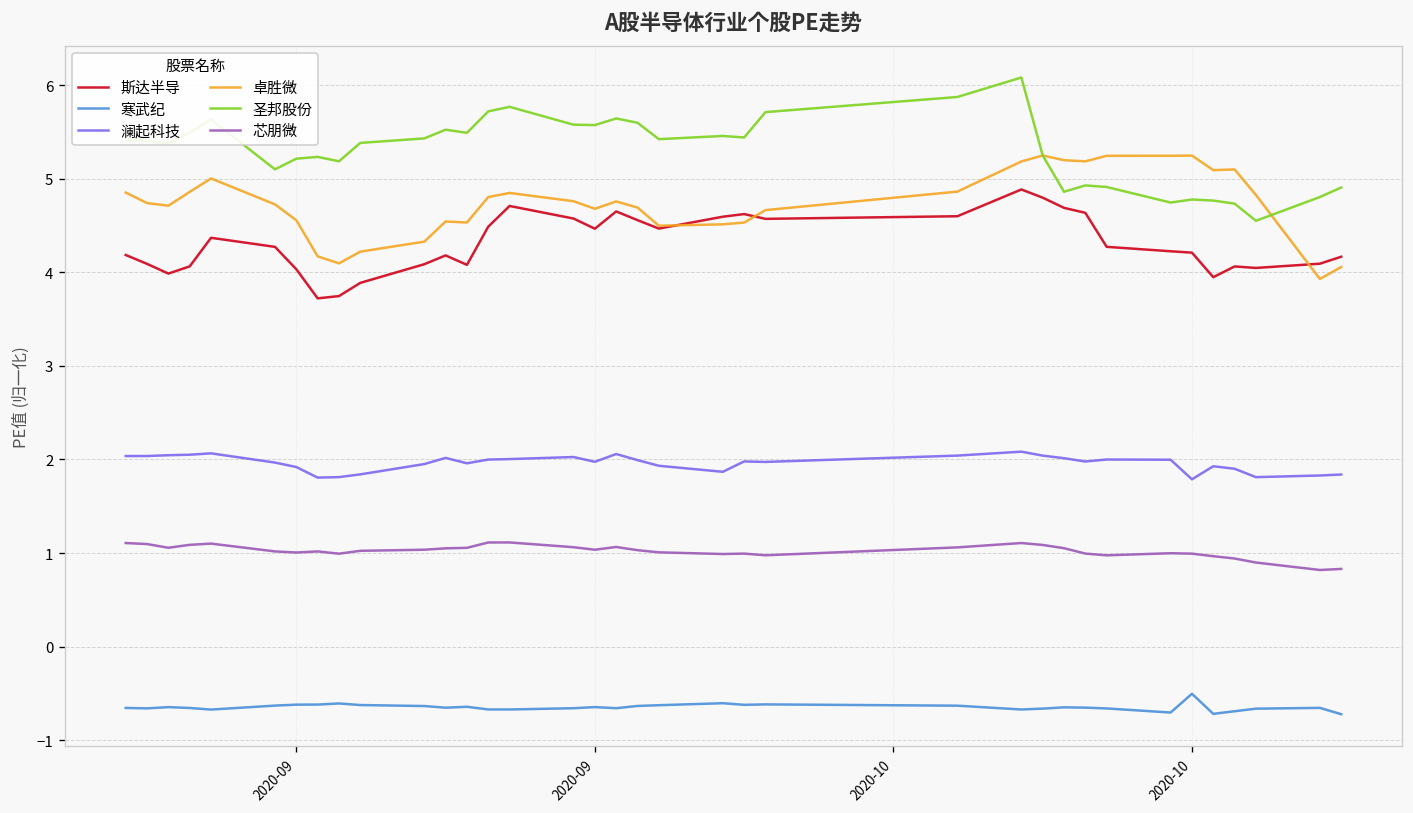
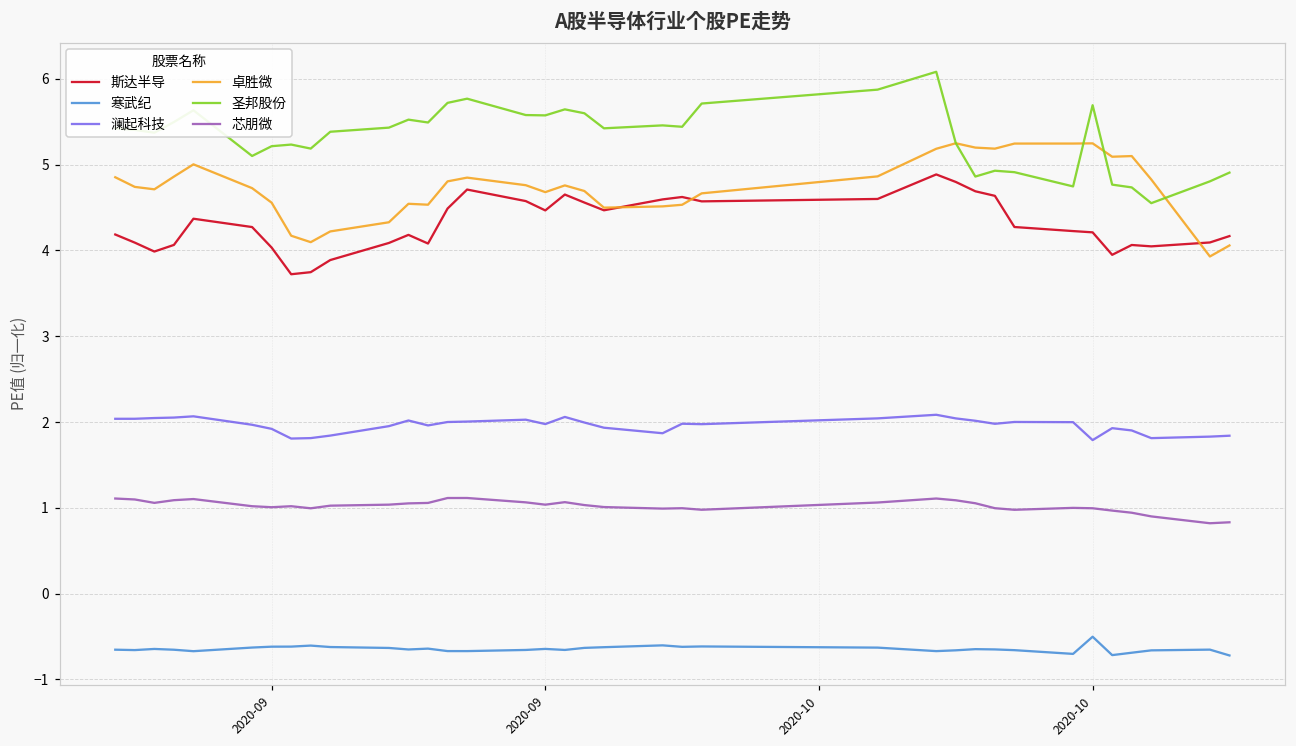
圣邦股份, 2020-10: 4.8 -> 5.7
